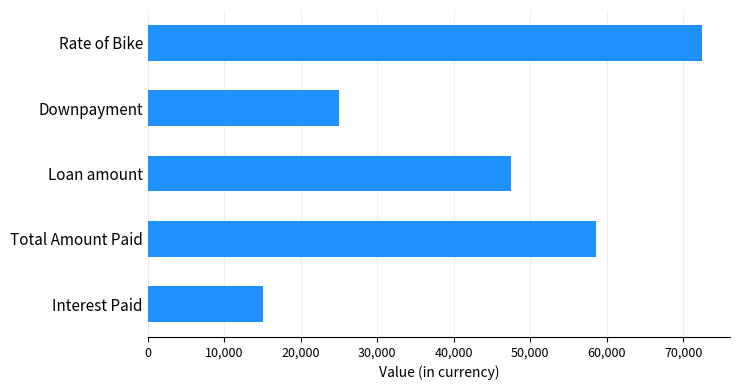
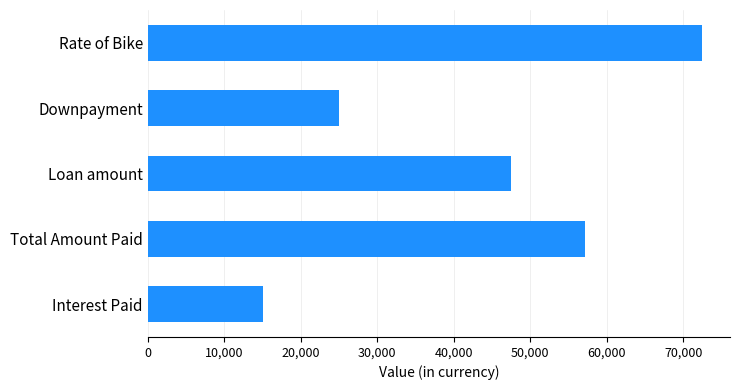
Total Amount Paid: 59,000 -> 57,000
